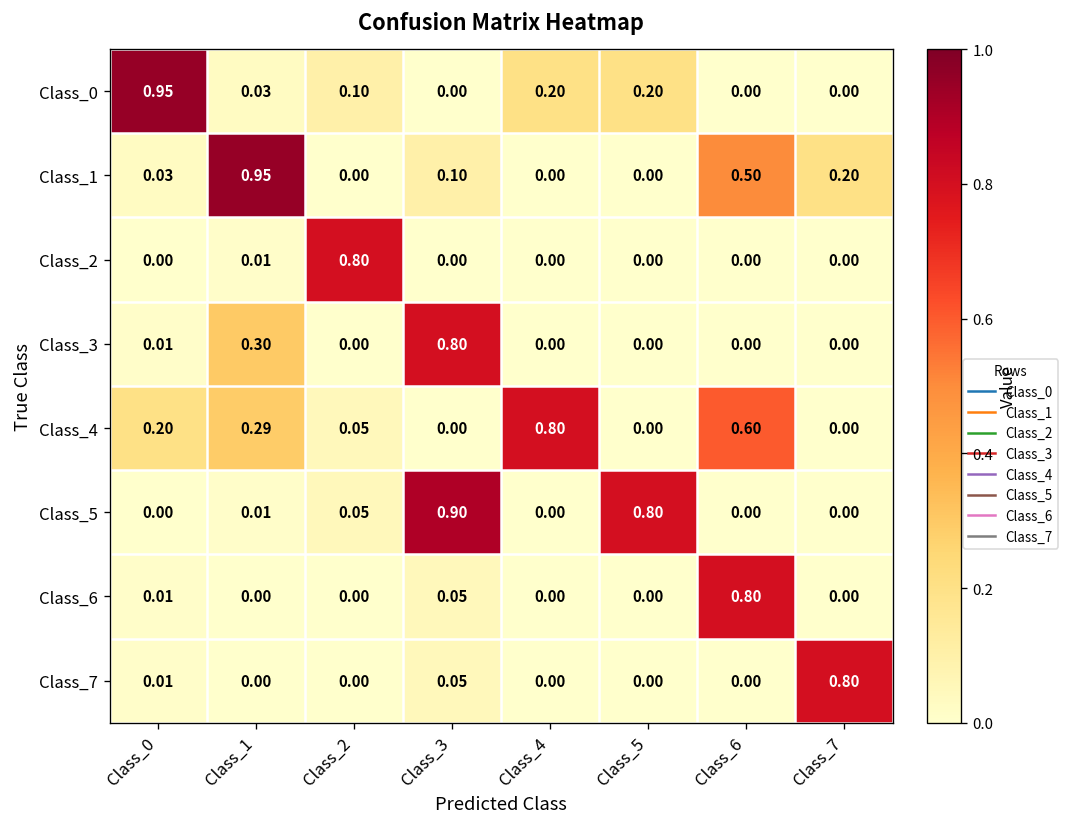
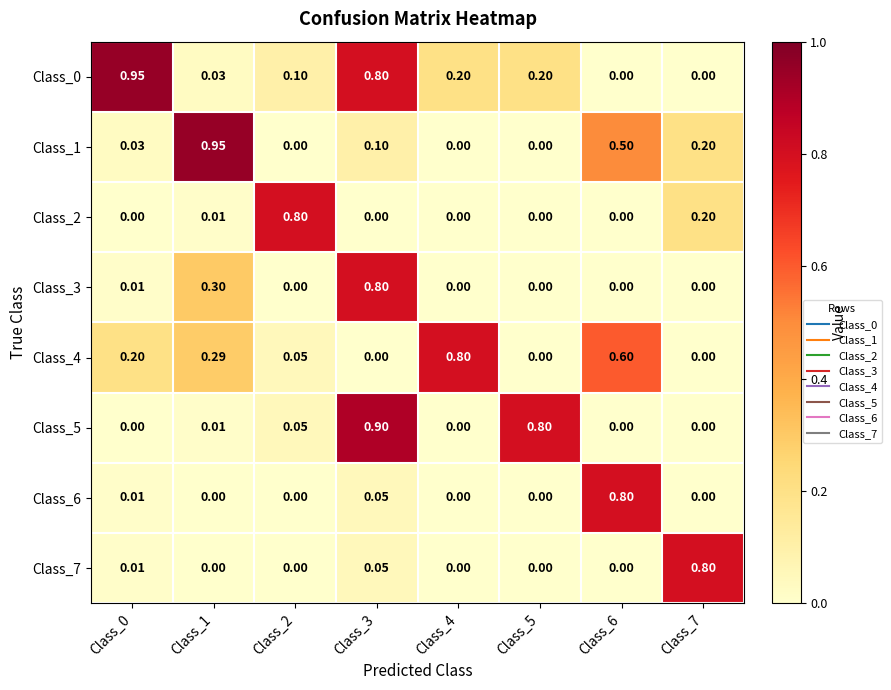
Class_0, Class_3: 0.00 -> 0.80
Class_2, Class_7: 0.00 -> 0.20
